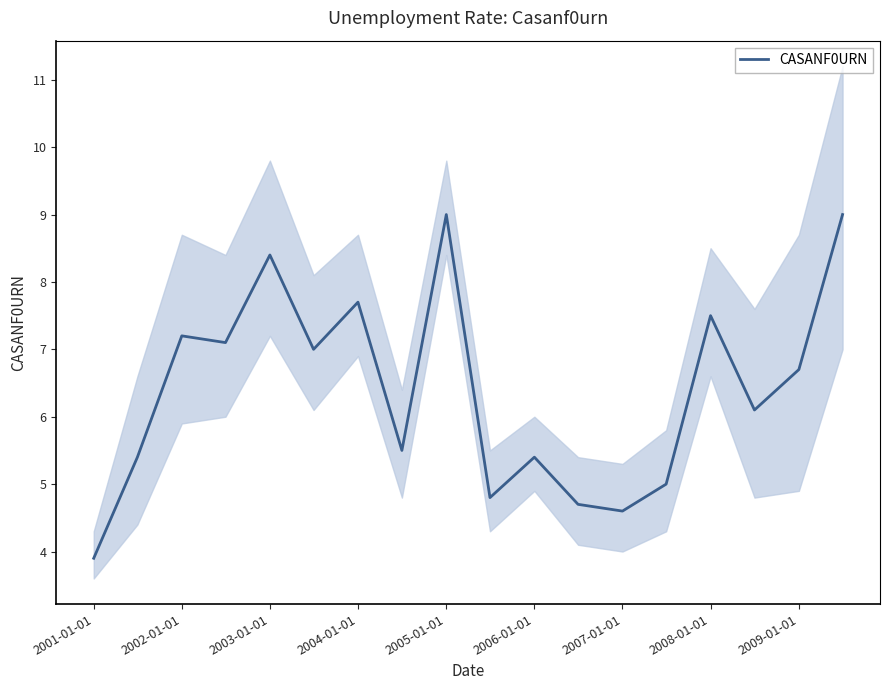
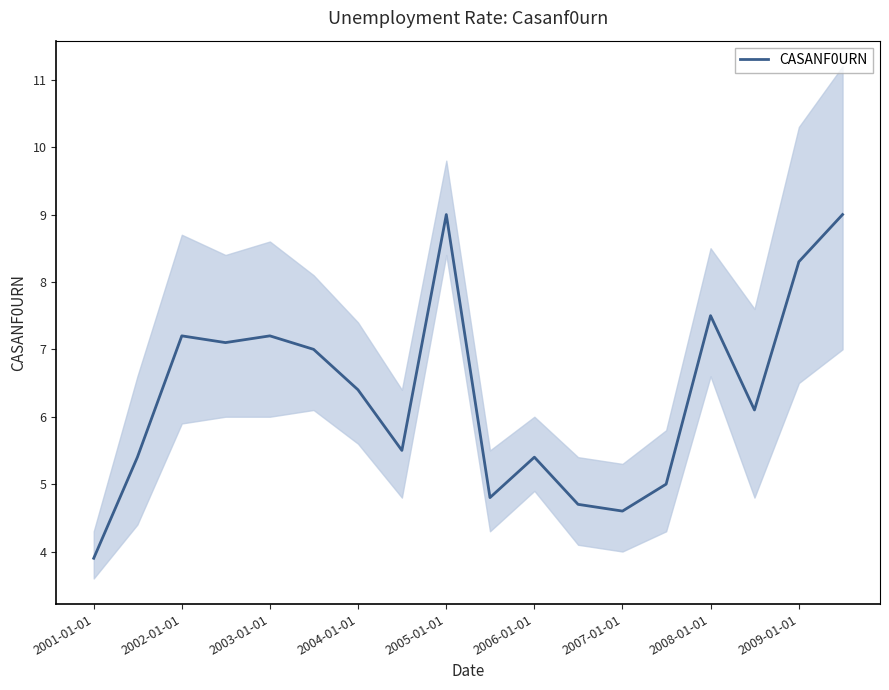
CASANF0URN, 2003-01-01: 8.4 -> 7.2
CASANF0URN, 2004-01-01: 7.7 -> 6.4
CASANF0URN, 2009-01-01: 6.7 -> 8.3
